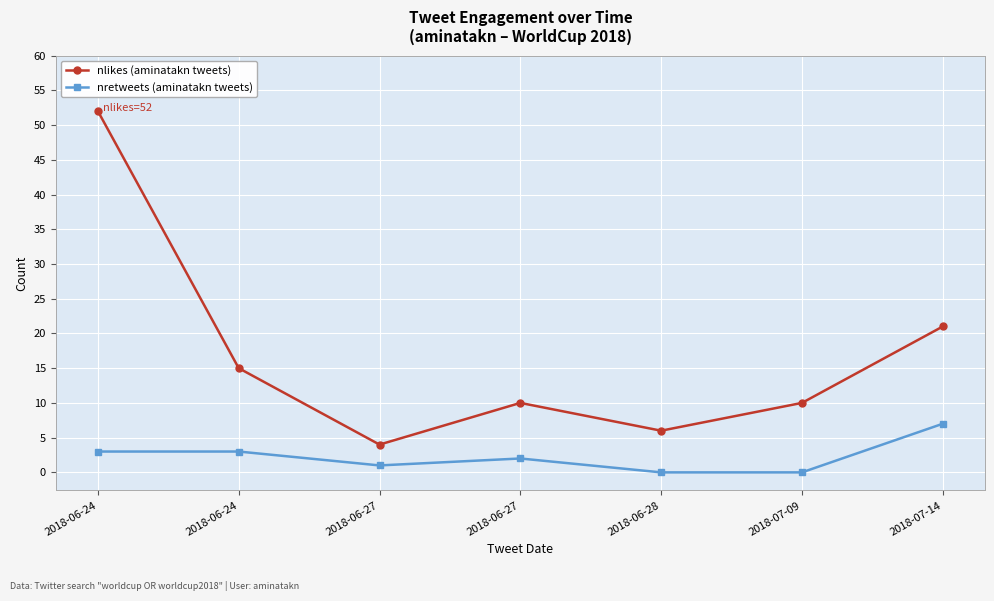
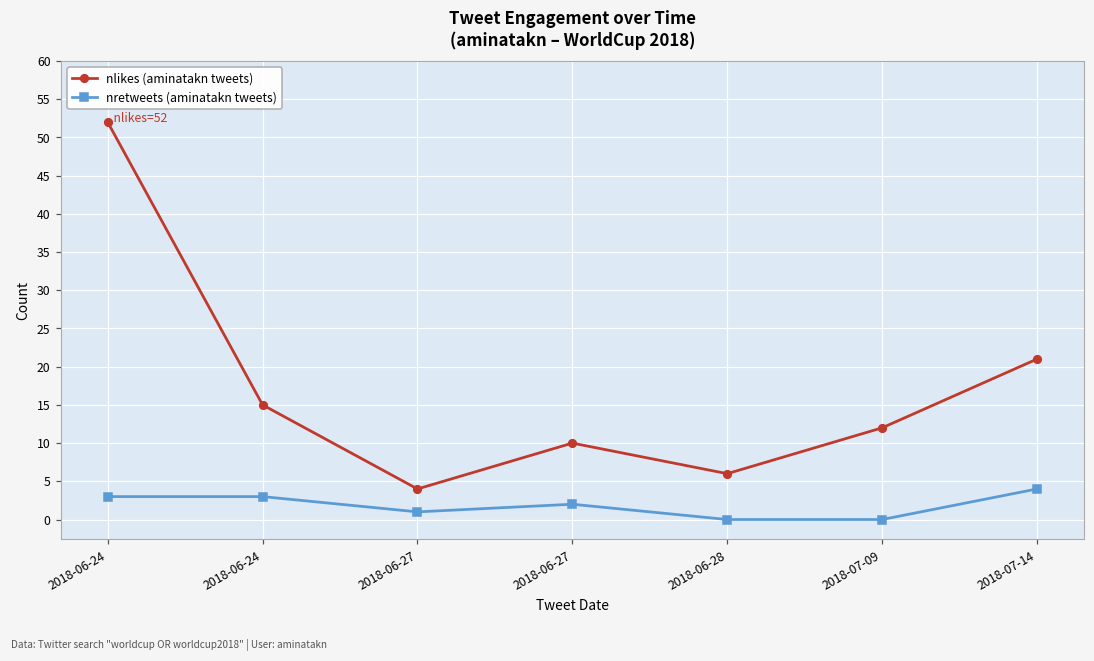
nlikes (aminatakn tweets), 2018-07-09: 10 -> 12
nretweets (aminatakn tweets), 2018-07-14: 7 -> 4
